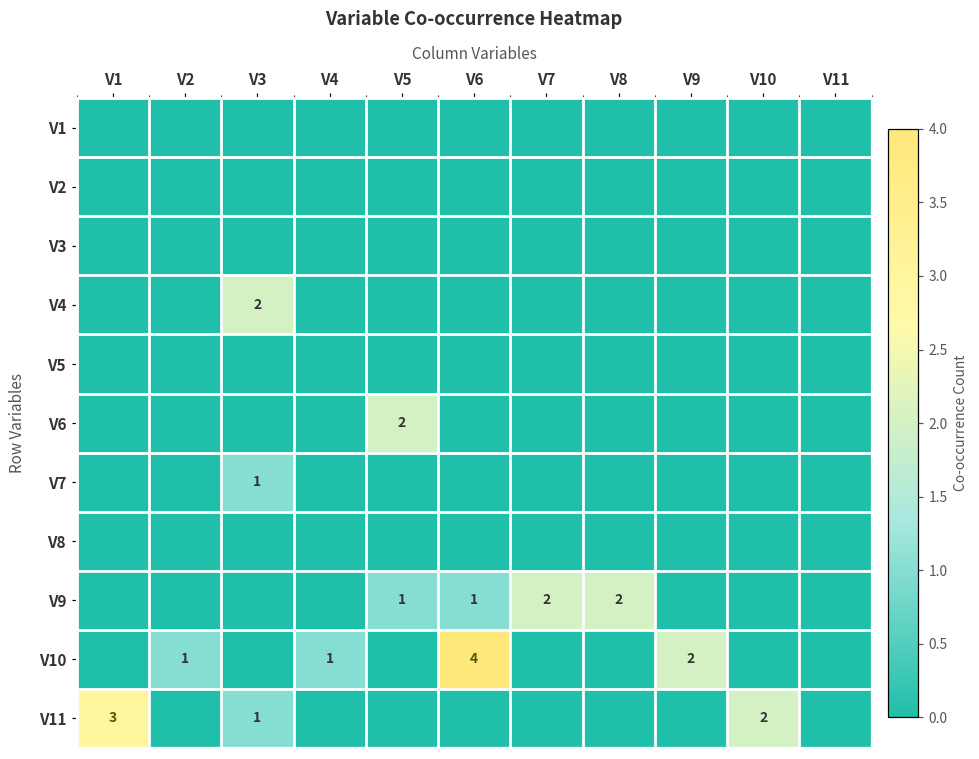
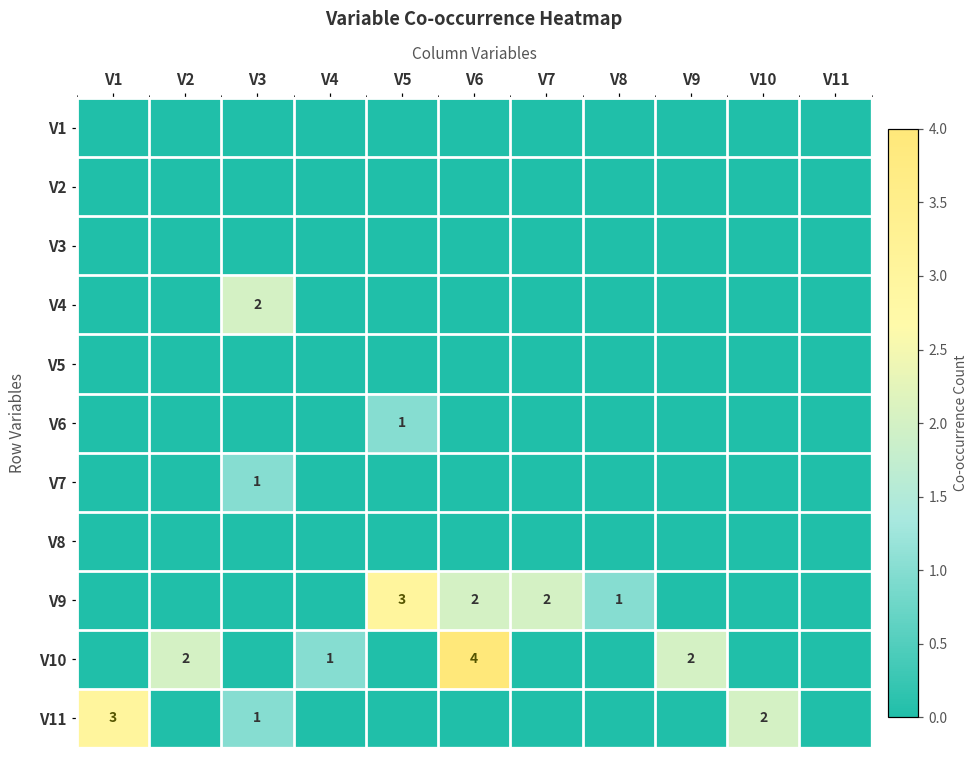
V6, V5: 2 -> 1
V9, V5: 1 -> 3
V9, V6: 1 -> 2
V9, V8: 2 -> 1
V10, V2: 1 -> 2
